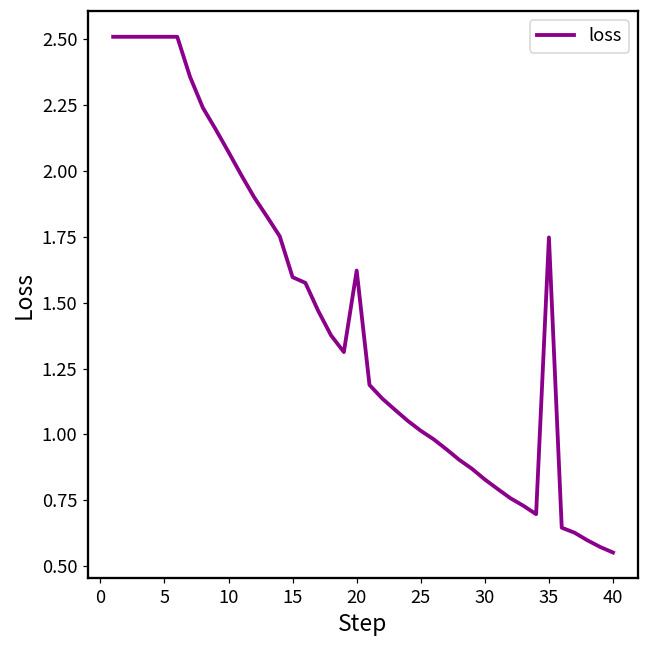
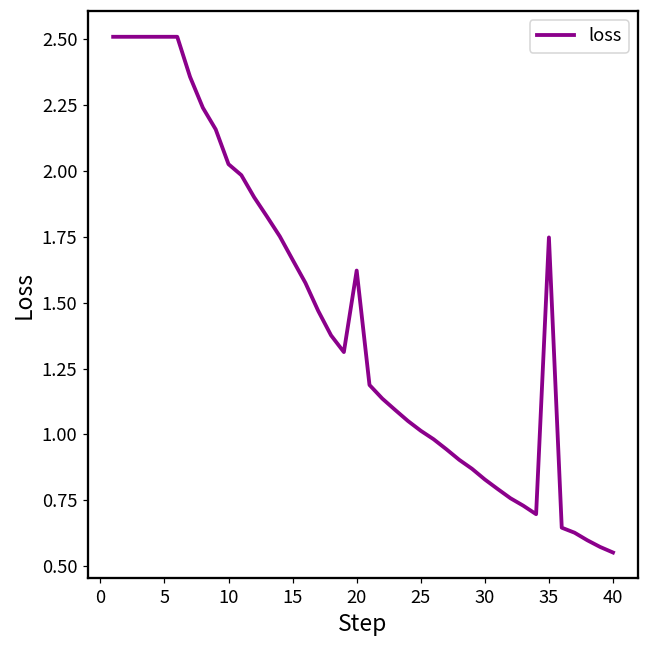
10: 2.07 -> 2.03
15: 1.60 -> 1.66
